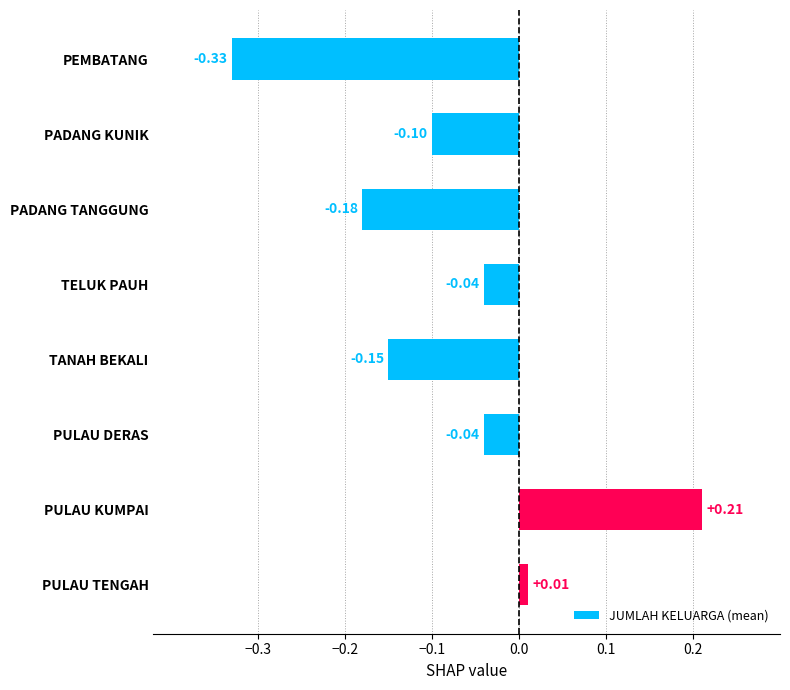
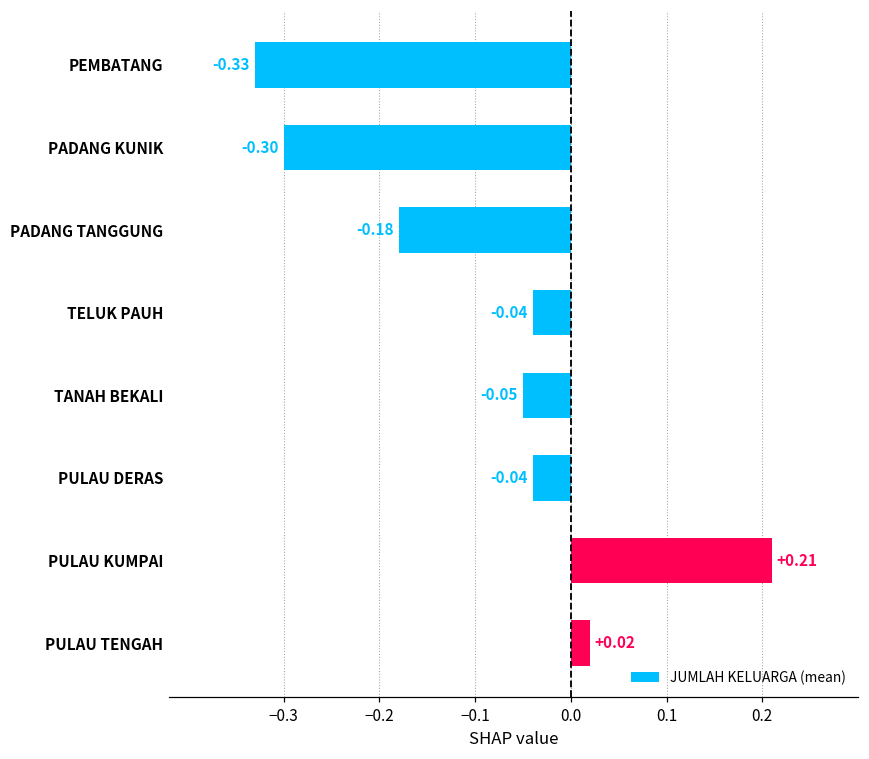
PADANG KUNIK: -0.10 -> -0.30
TANAH BEKALI: -0.15 -> -0.05
PULAU TENGAH: +0.01 -> +0.02
